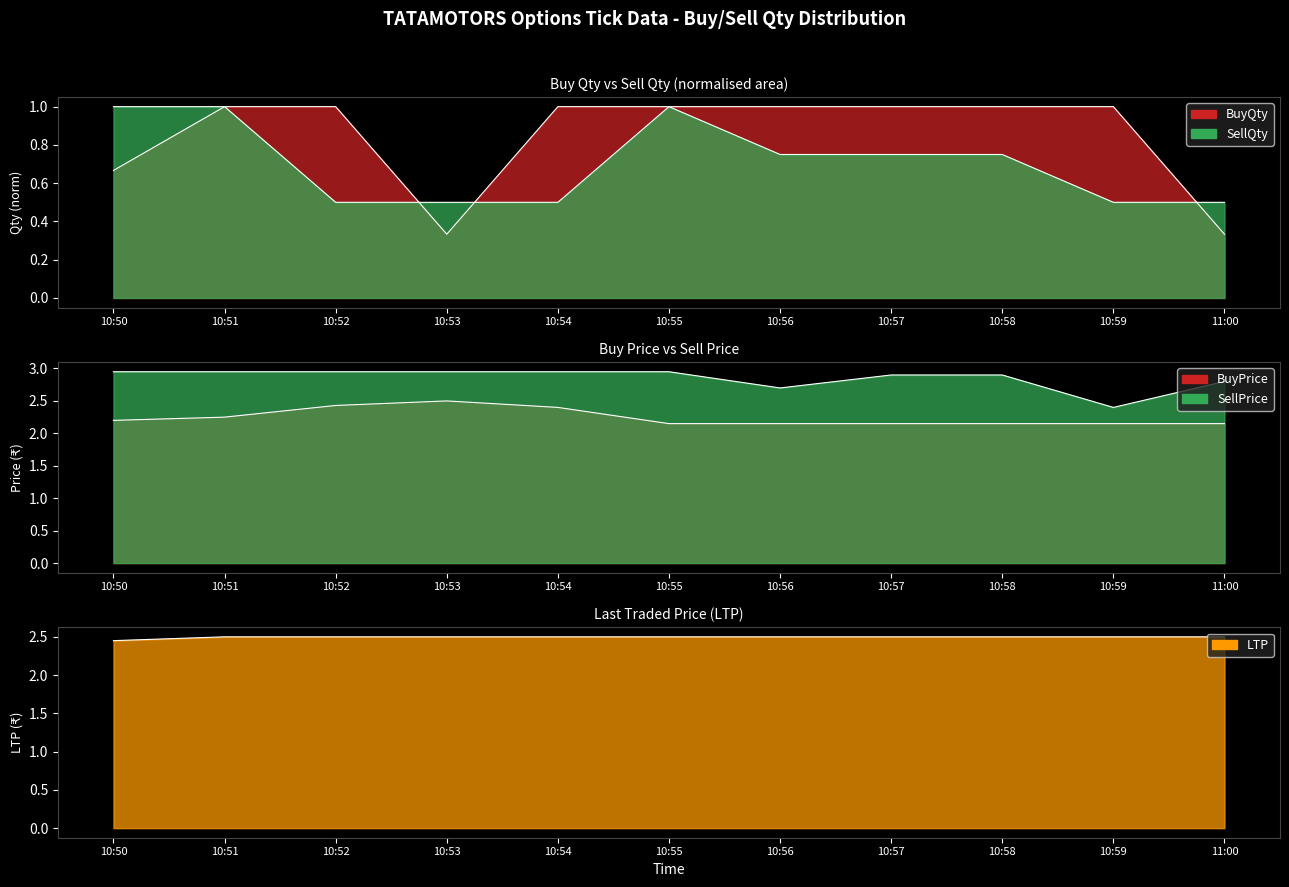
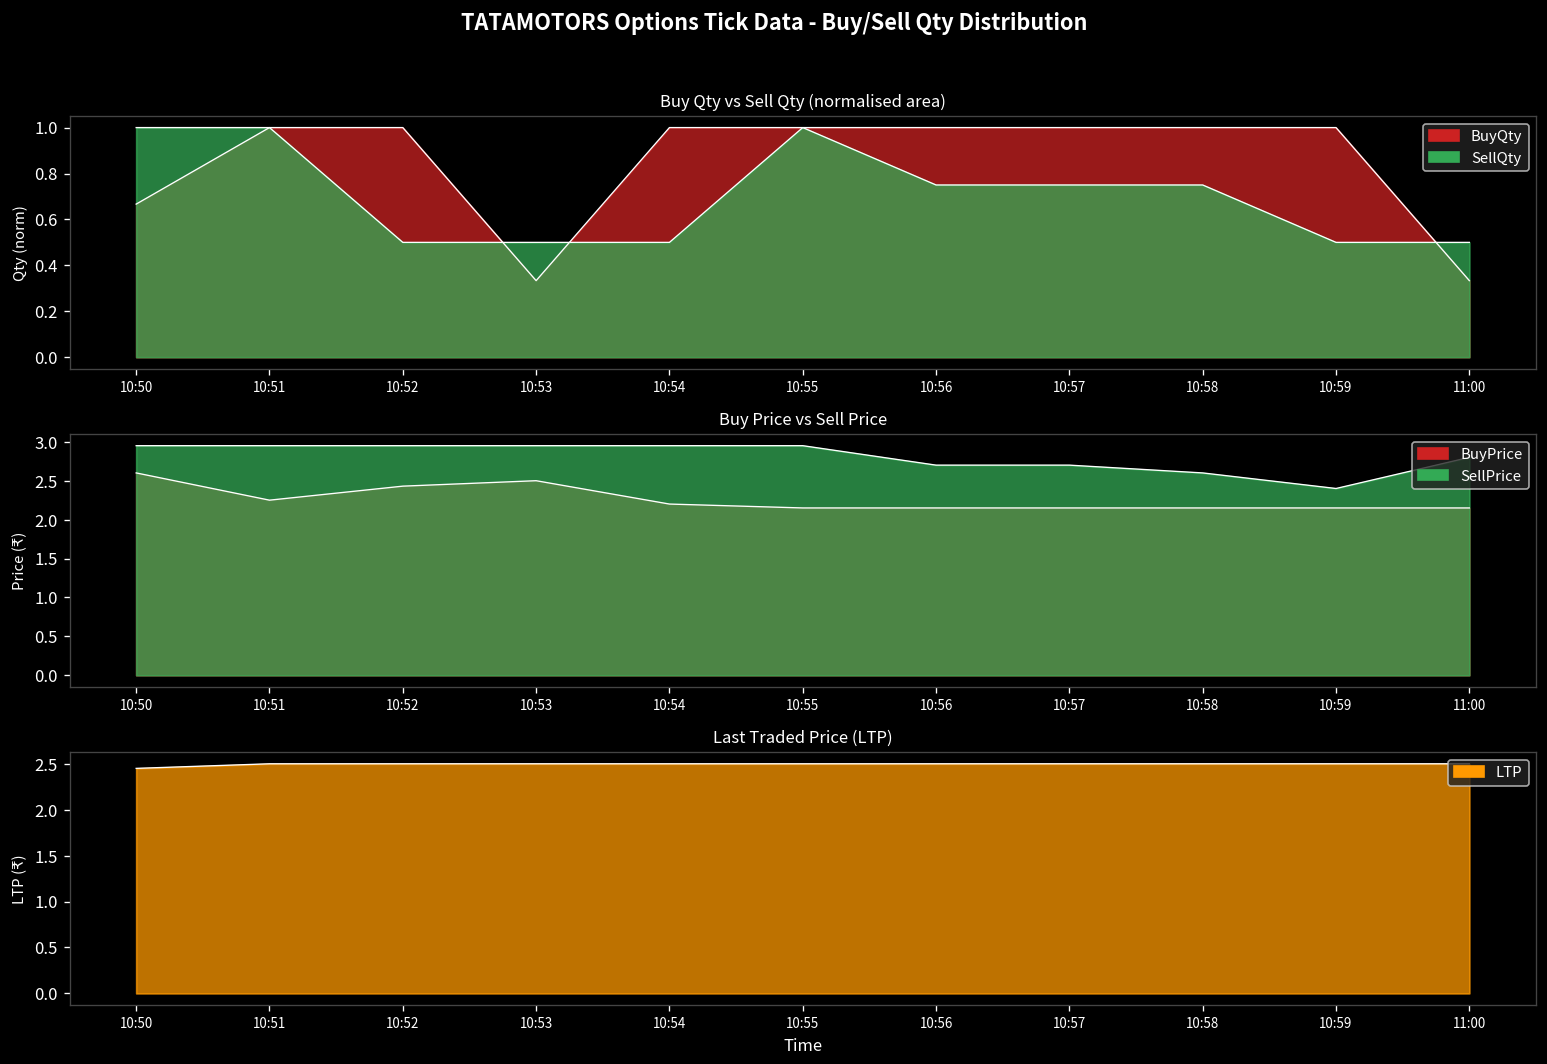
Buy Price vs Sell Price, BuyPrice, 10:50: 2.2 -> 2.6
Buy Price vs Sell Price, BuyPrice, 10:54: 2.4 -> 2.2
Buy Price vs Sell Price, SellPrice, 10:57: 2.9 -> 2.7
Buy Price vs Sell Price, SellPrice, 10:58: 2.9 -> 2.6
